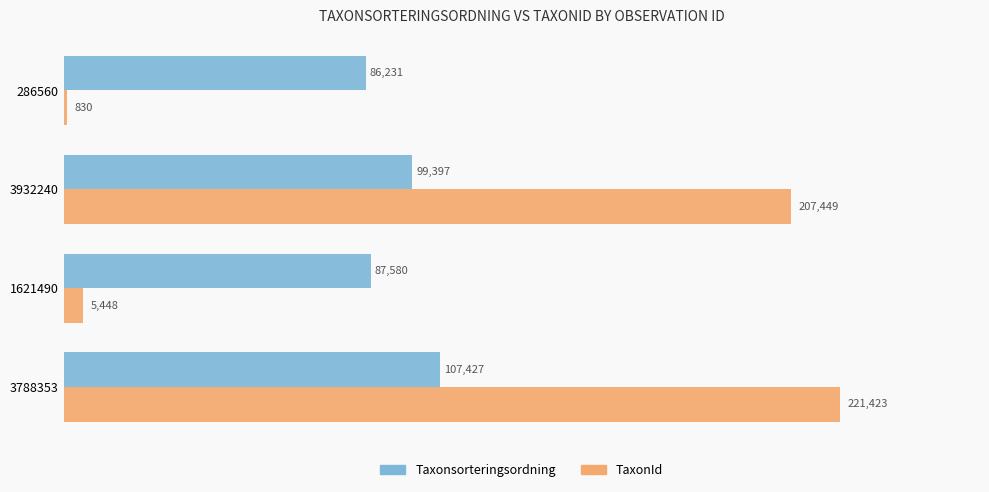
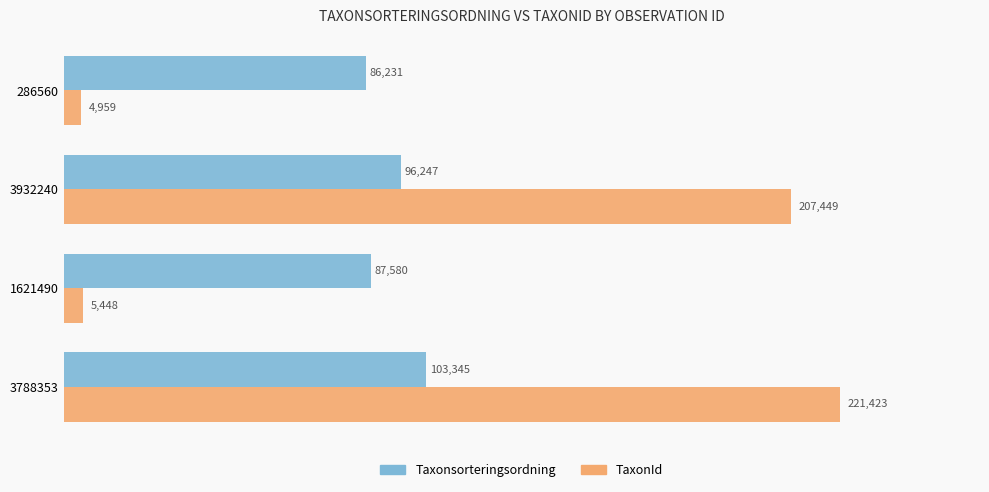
TaxonId, 286560: 830 -> 4,959
Taxonsorteringsordning, 3932240: 99,397 -> 96,247
Taxonsorteringsordning, 3788353: 107,427 -> 103,345
